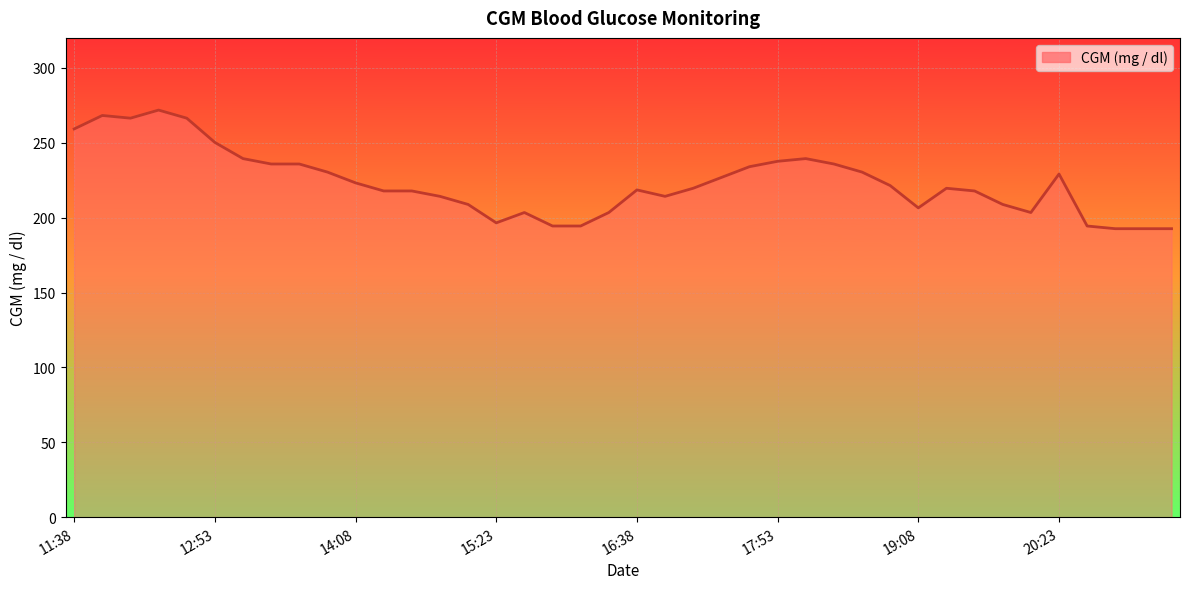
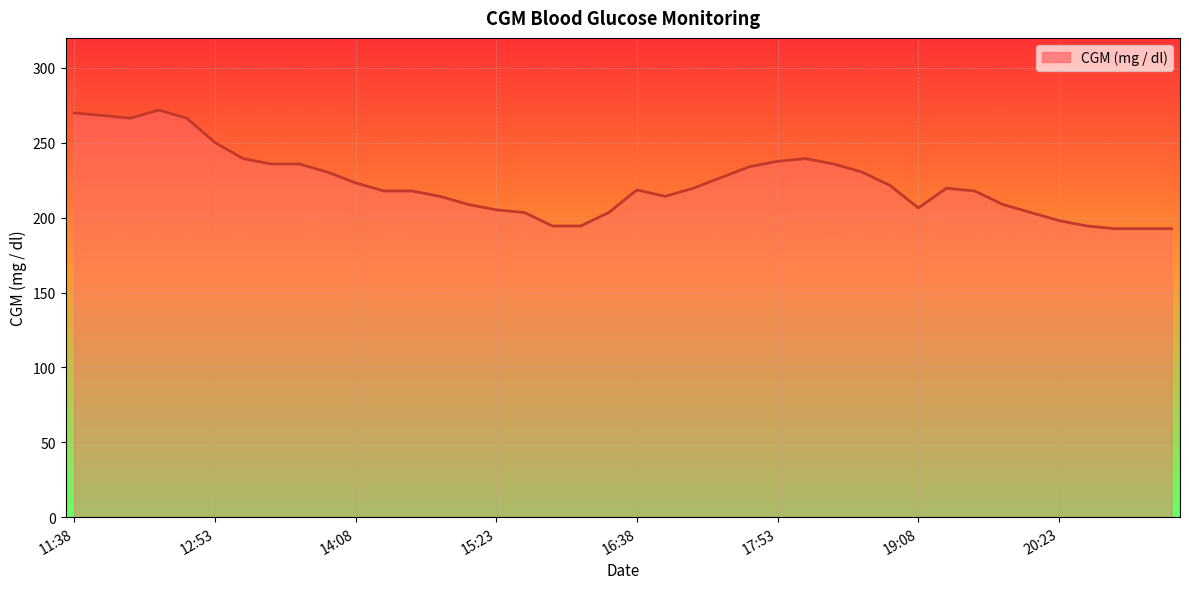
11:38: 259 -> 270
15:23: 197 -> 205
20:23: 229 -> 198
